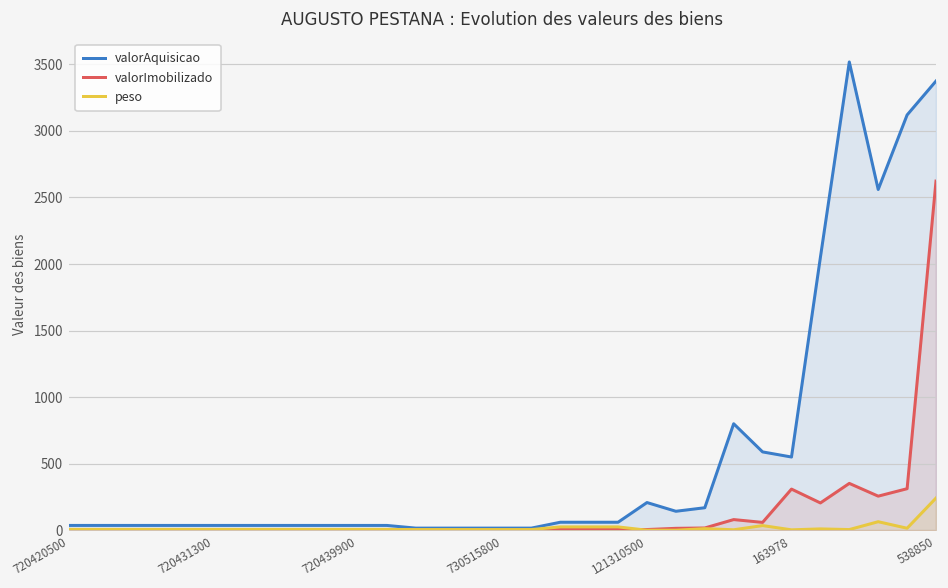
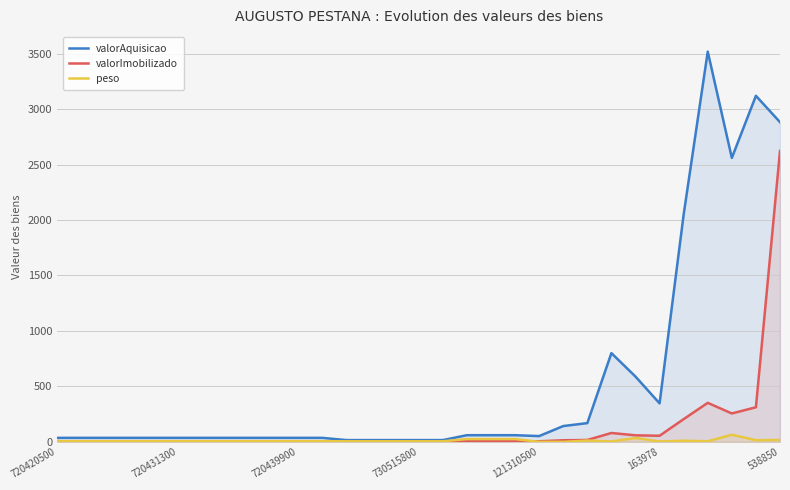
valorAquisicao, 121310500: 210 -> 50
valorAquisicao, 163978: 550 -> 350
valorImobilizado, 163978: 310 -> 60
valorAquisicao, 538850: 3370 -> 2880
peso, 538850: 240 -> 20
